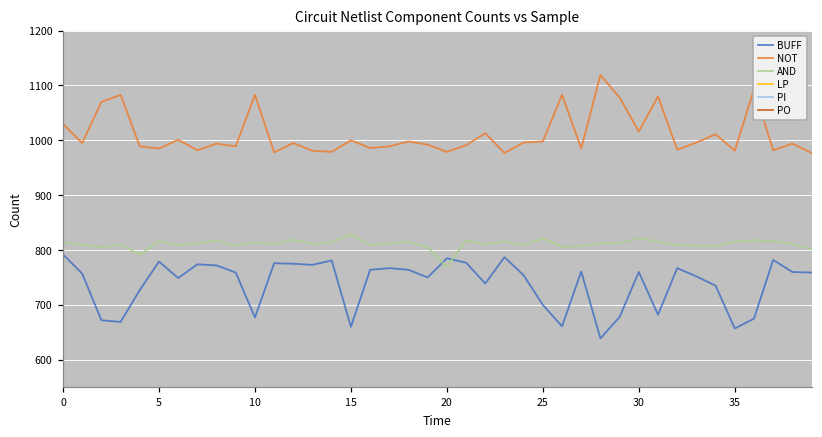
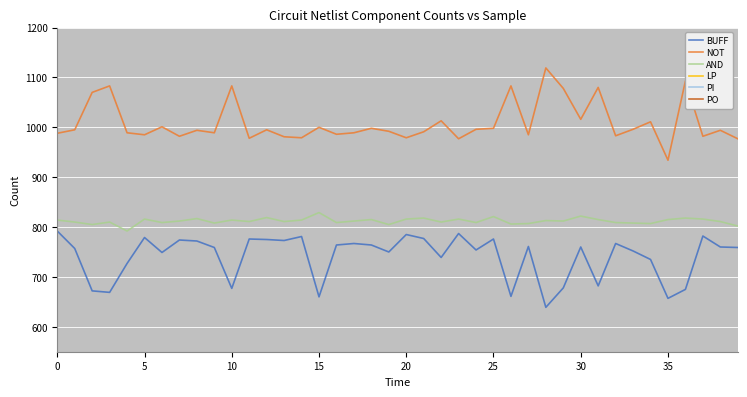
NOT, 0: 1030 -> 990
AND, 20: 770 -> 820
BUFF, 25: 700 -> 780
NOT, 35: 980 -> 930
